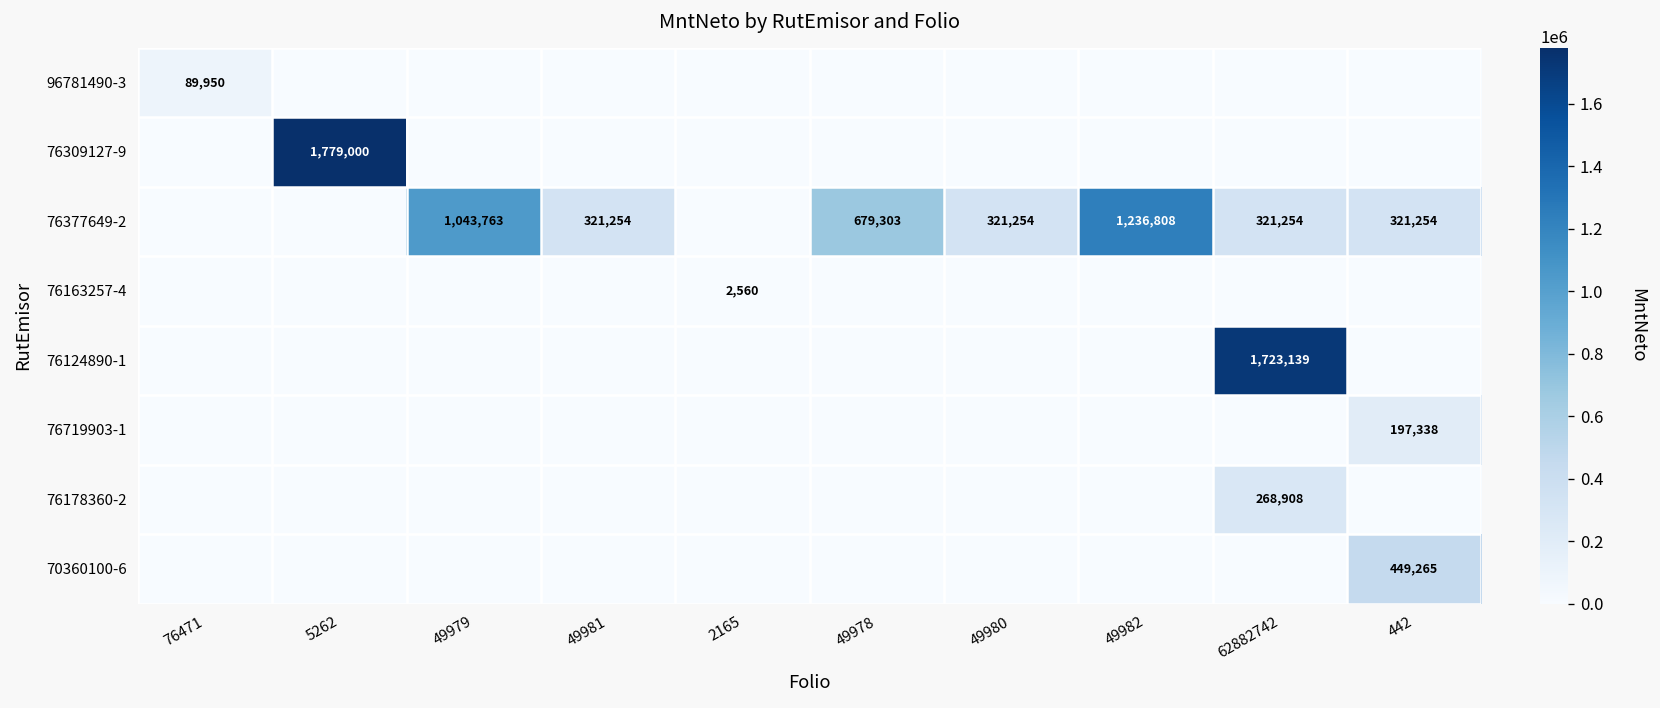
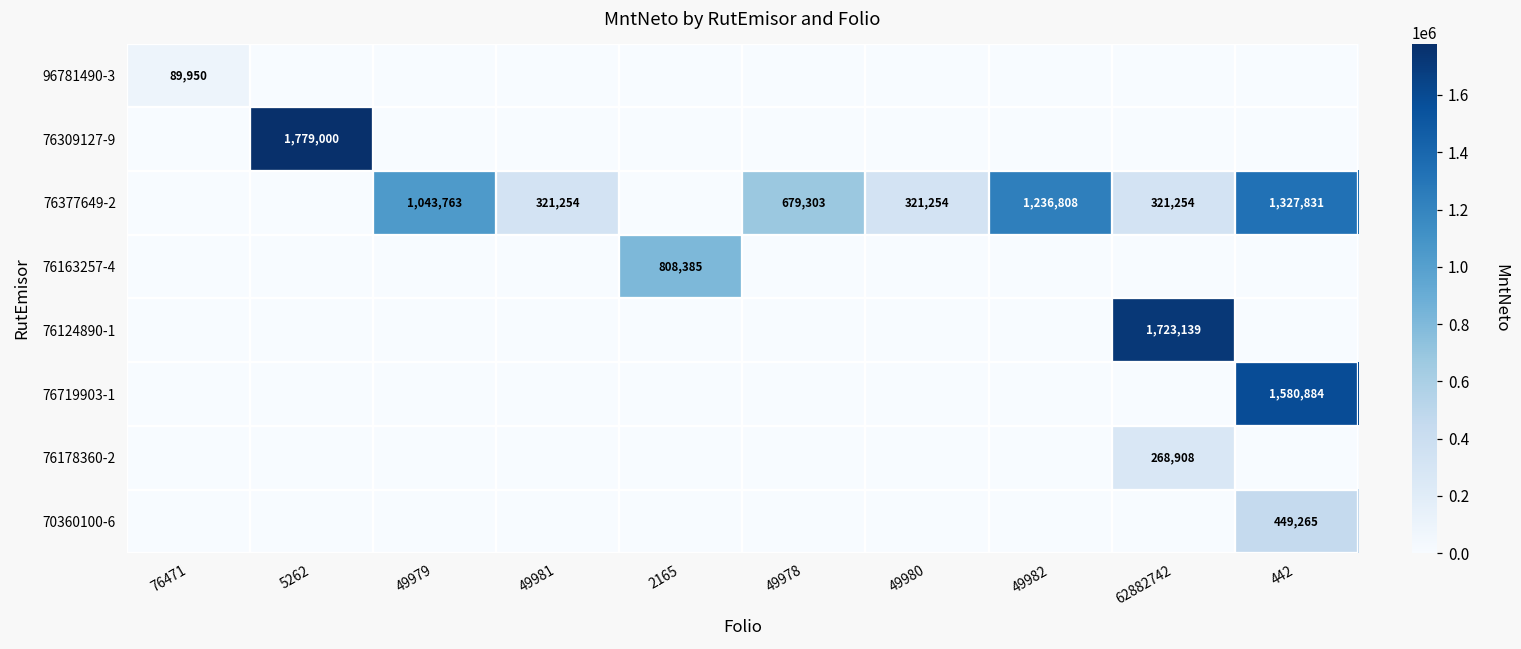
76377649-2, 442: 321,254 -> 1,327,831
76163257-4, 2165: 2,560 -> 808,385
76719903-1, 442: 197,338 -> 1,580,884
